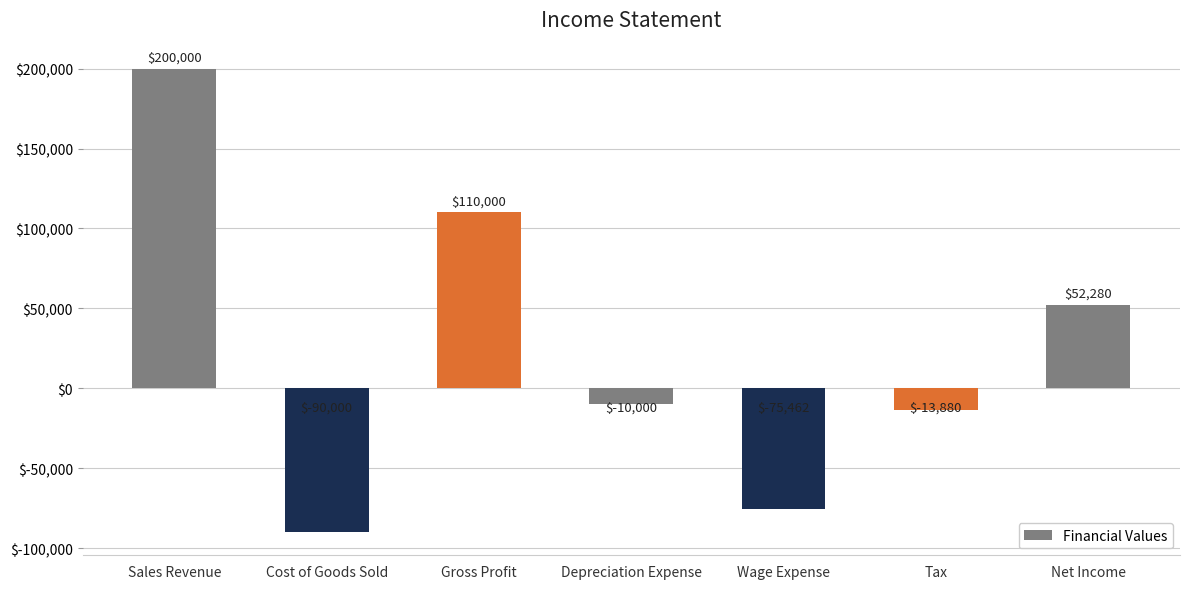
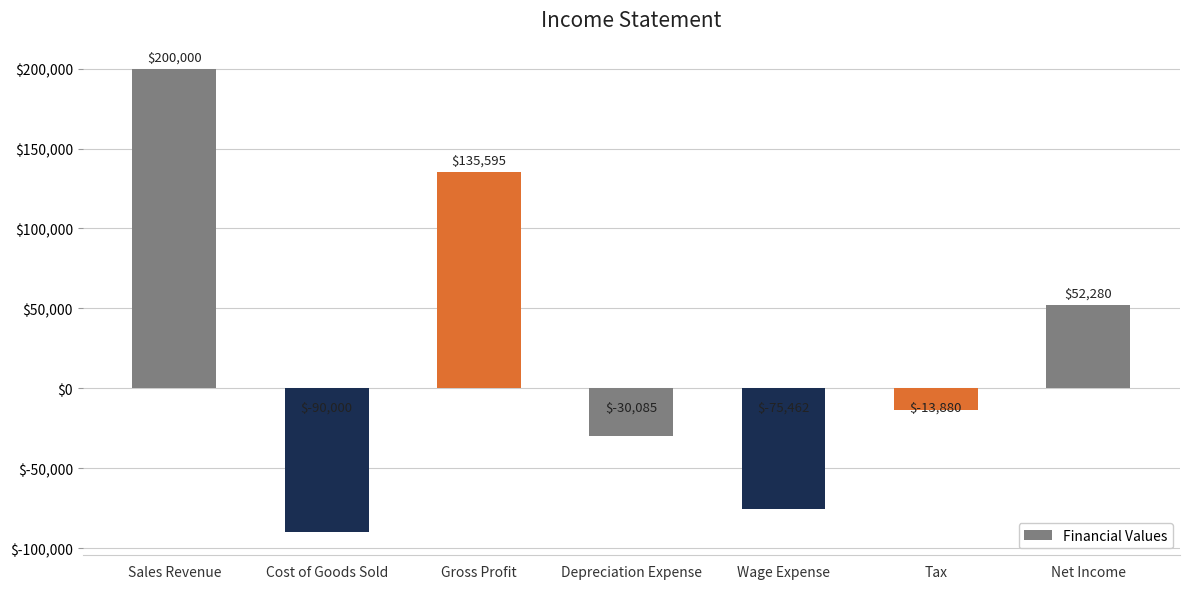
Gross Profit: $110,000 -> $135,595
Depreciation Expense: $-10,000 -> $-30,085
